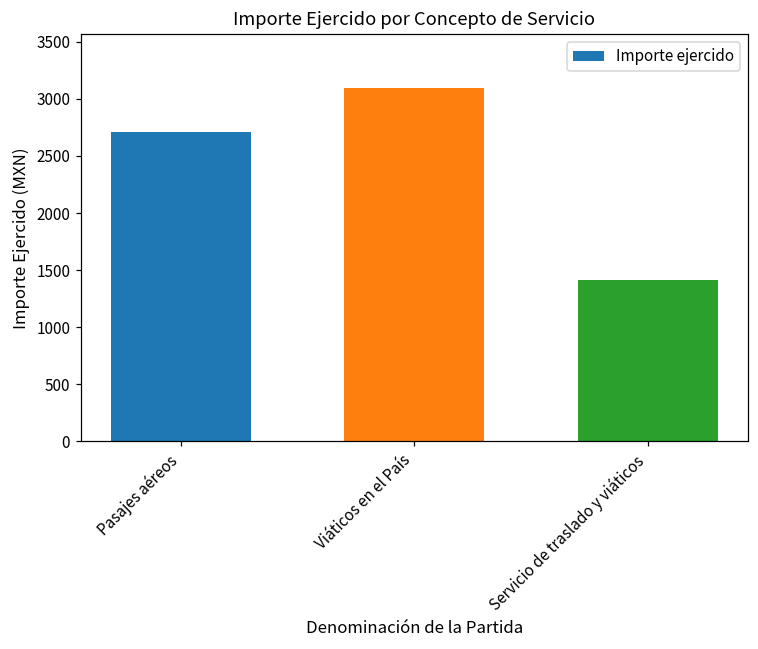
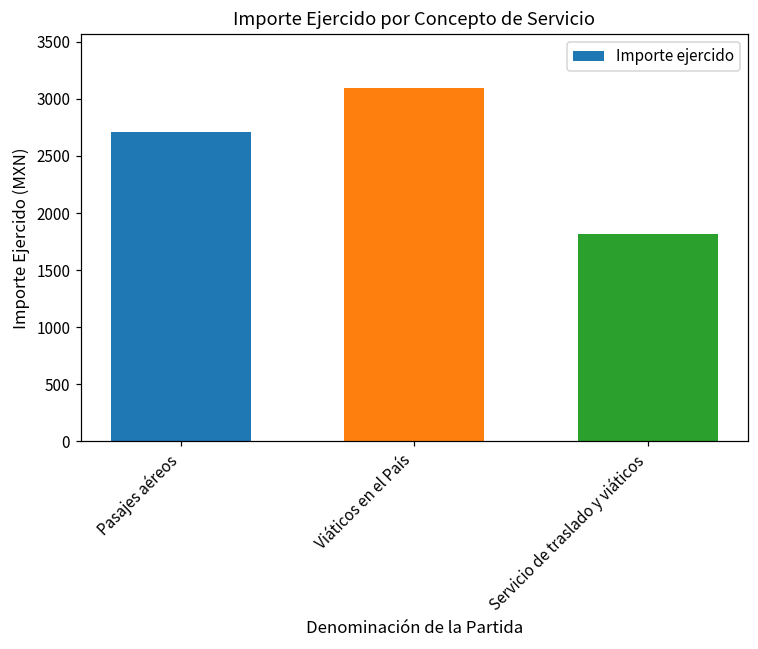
Servicio de traslado y viáticos: 1420 -> 1820
